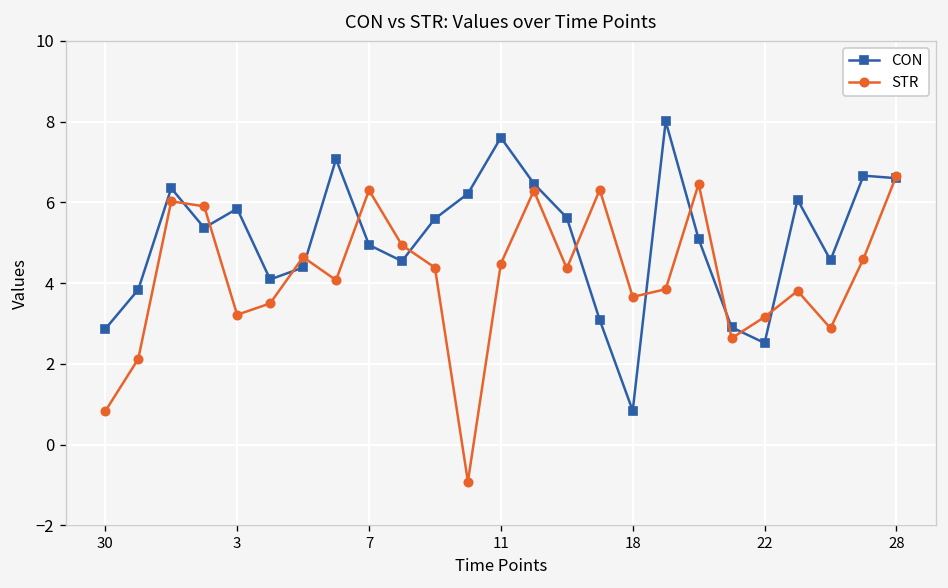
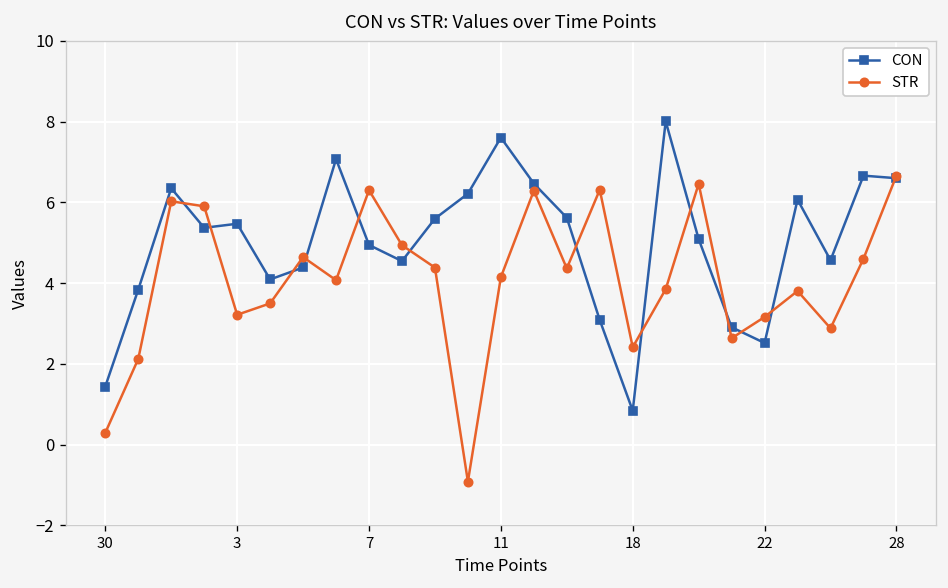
CON, 30: 2.9 -> 1.4
STR, 30: 0.8 -> 0.3
CON, 3: 5.8 -> 5.5
STR, 11: 4.5 -> 4.1
STR, 18: 3.7 -> 2.4
